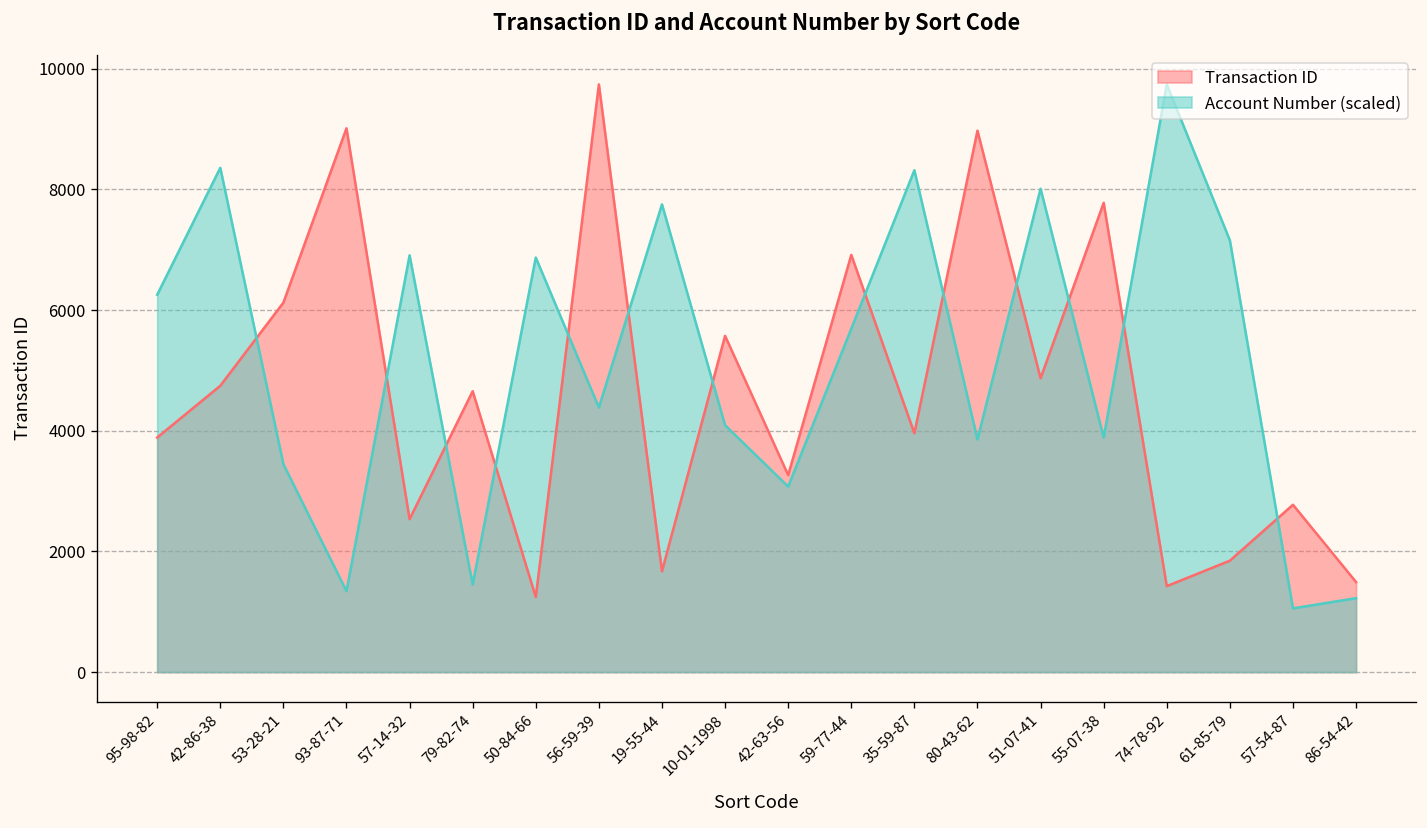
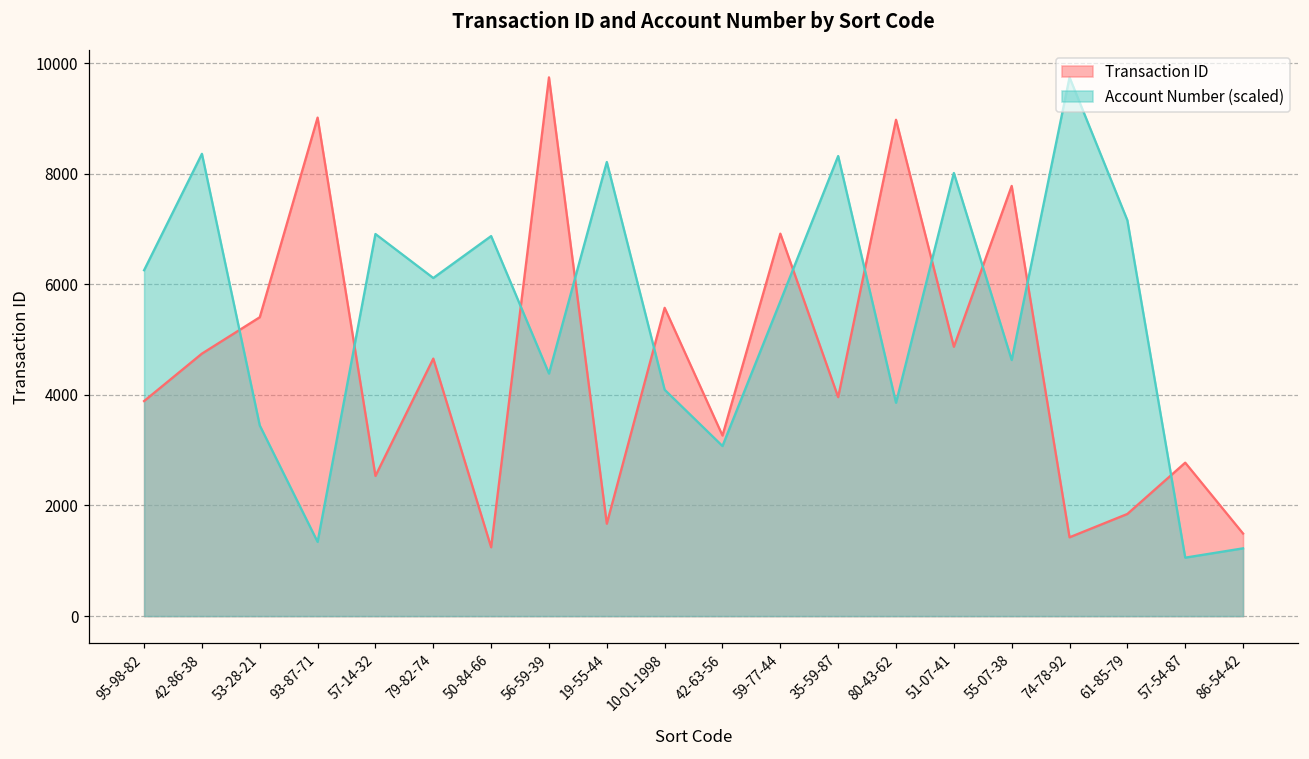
Transaction ID, 53-28-21: 6100 -> 5400
Account Number (scaled), 79-82-74: 1500 -> 6100
Account Number (scaled), 19-55-44: 7800 -> 8200
Account Number (scaled), 55-07-38: 3900 -> 4600
